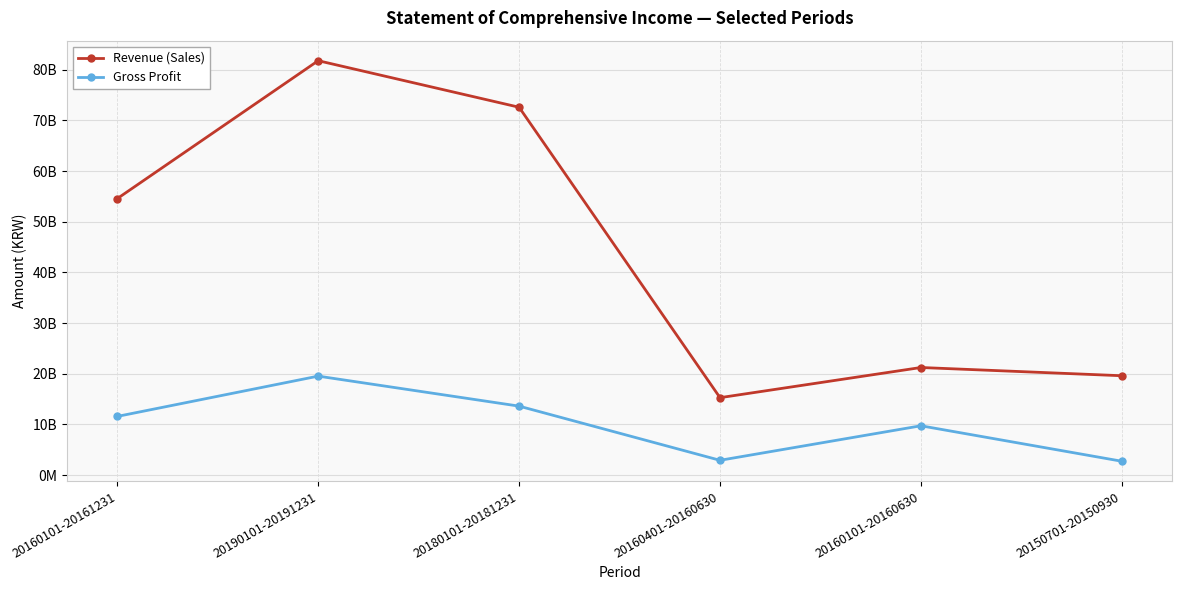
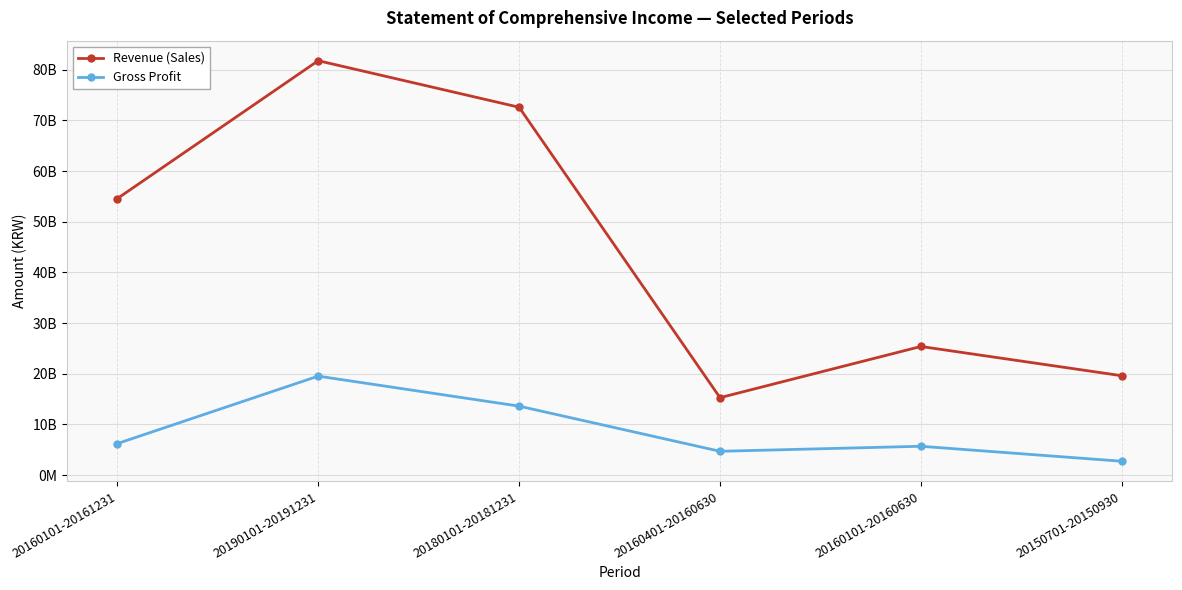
Gross Profit, 20160101-20161231: 12000000000 -> 6000000000
Gross Profit, 20160401-20160630: 3000000000 -> 5000000000
Revenue (Sales), 20160101-20160630: 21000000000 -> 25000000000
Gross Profit, 20160101-20160630: 10000000000 -> 6000000000
